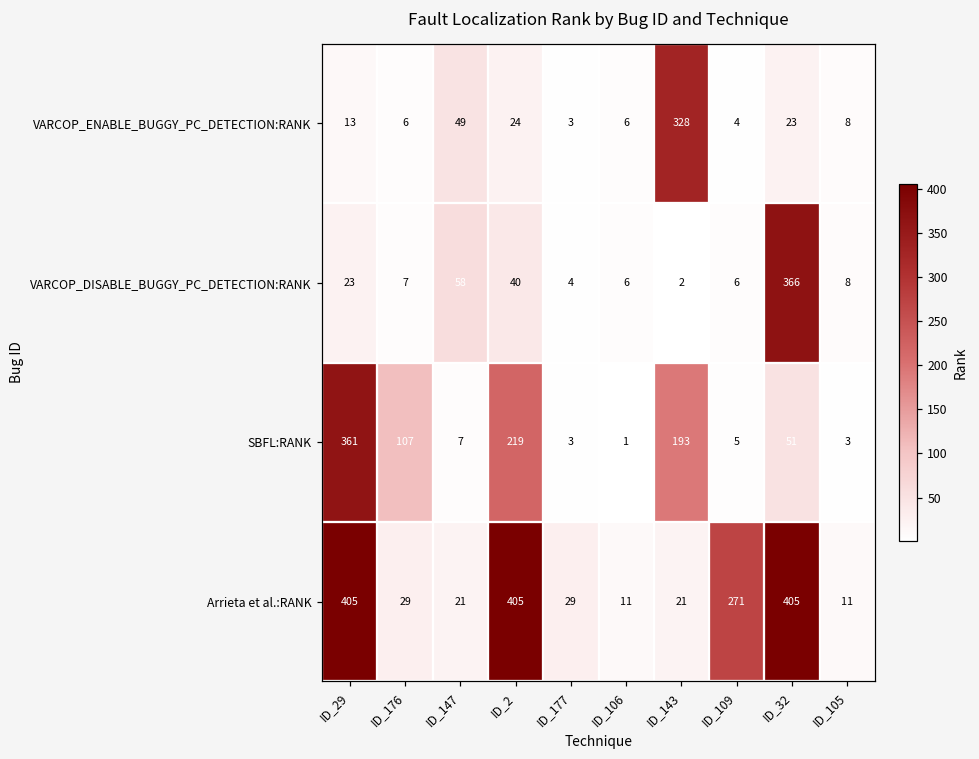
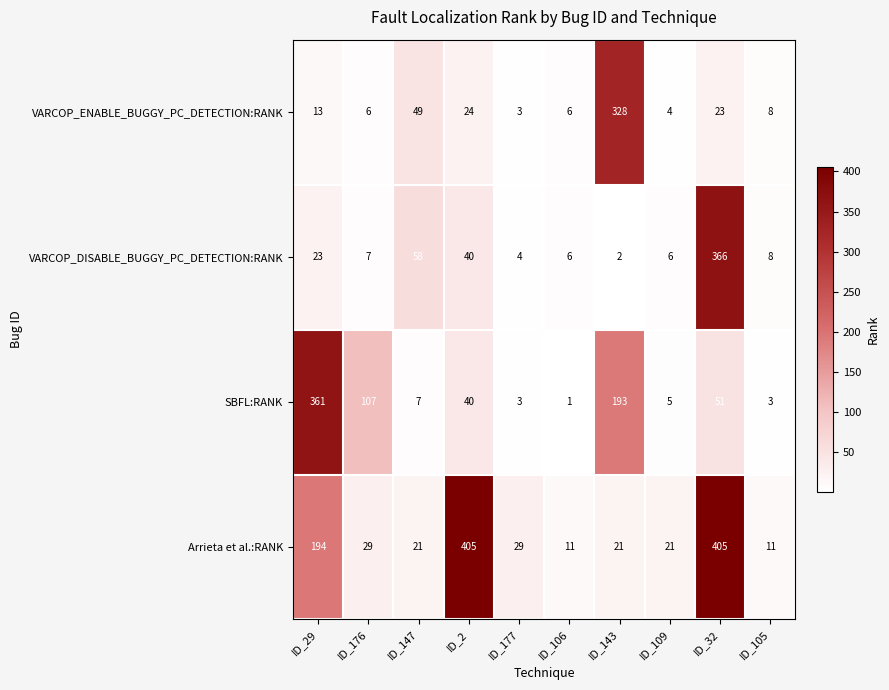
SBFL:RANK, ID_2: 219 -> 40
Arrieta et al.:RANK, ID_29: 405 -> 194
Arrieta et al.:RANK, ID_109: 271 -> 21
